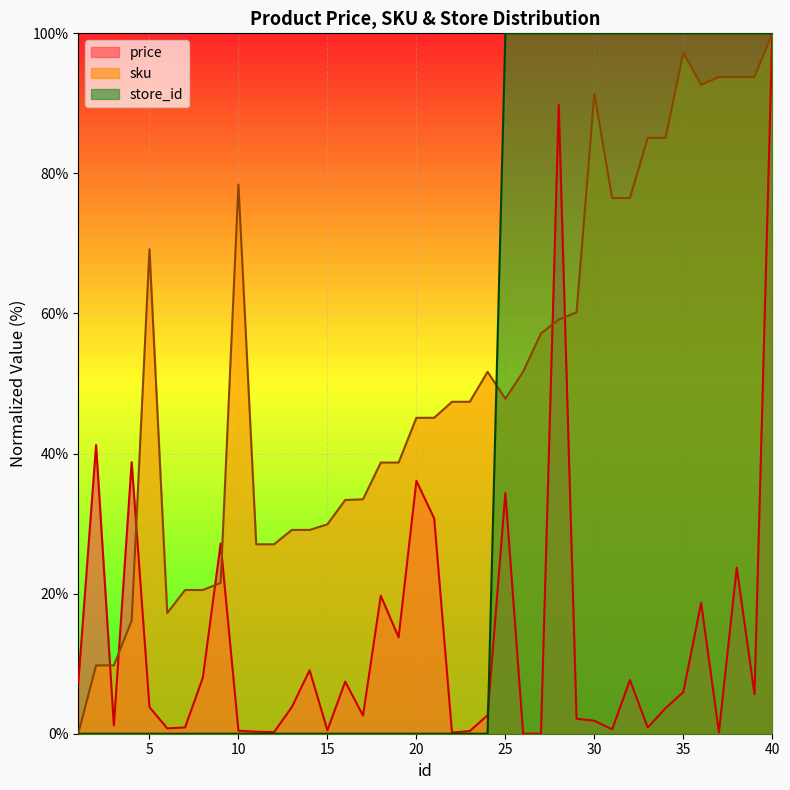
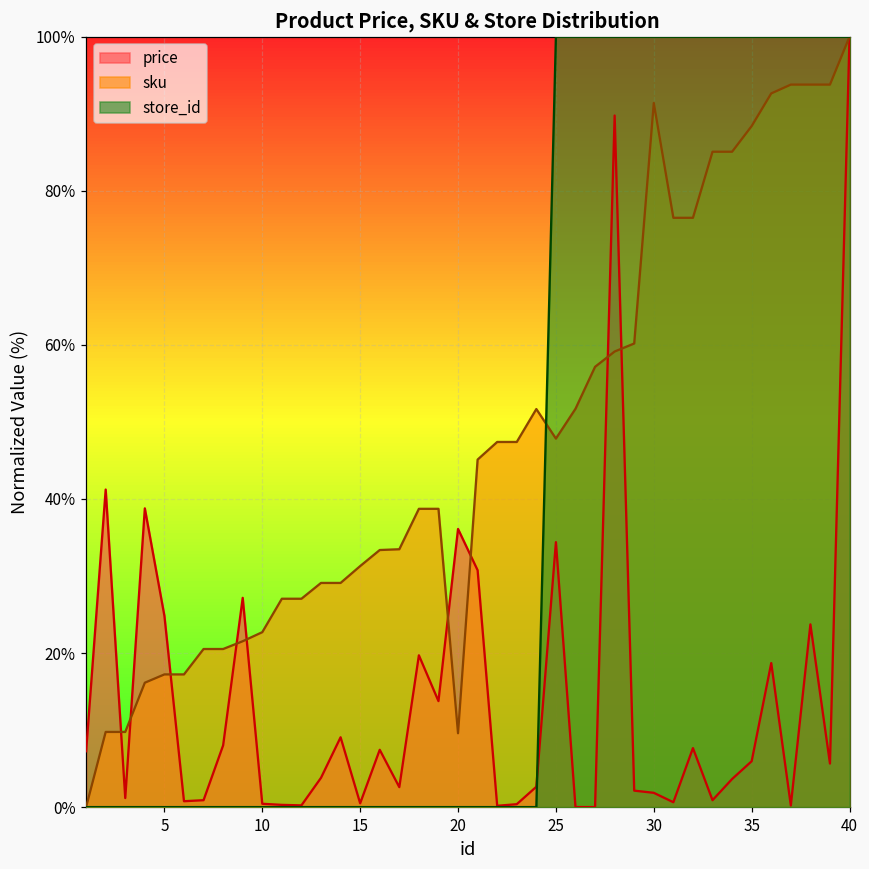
price, 5: 4% -> 25%
sku, 5: 69% -> 17%
sku, 10: 78% -> 23%
sku, 15: 30% -> 31%
sku, 20: 45% -> 10%
sku, 35: 97% -> 88%
